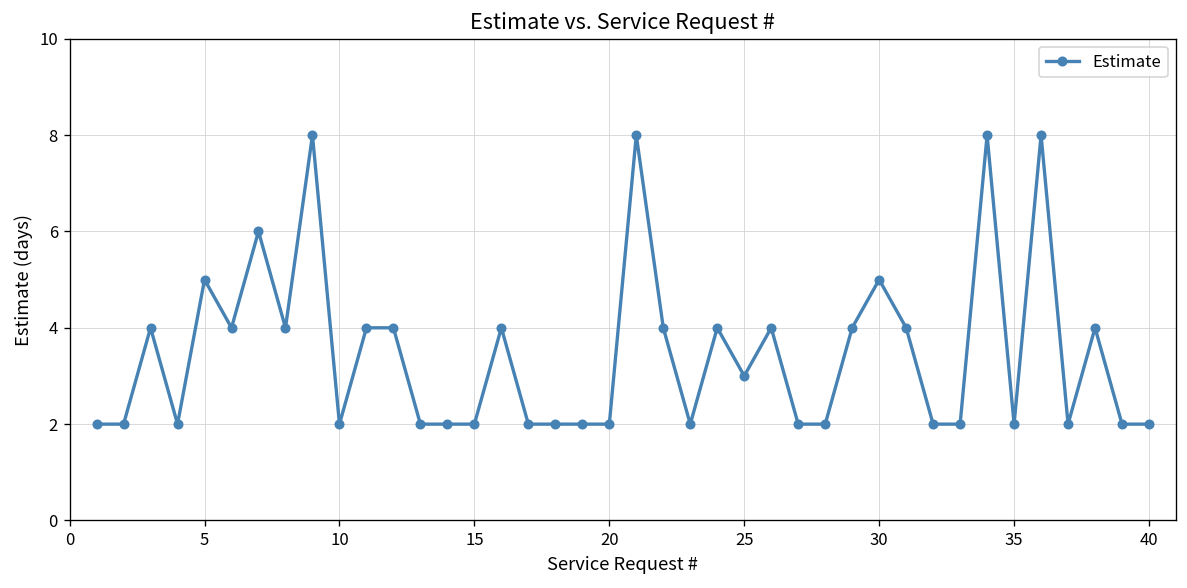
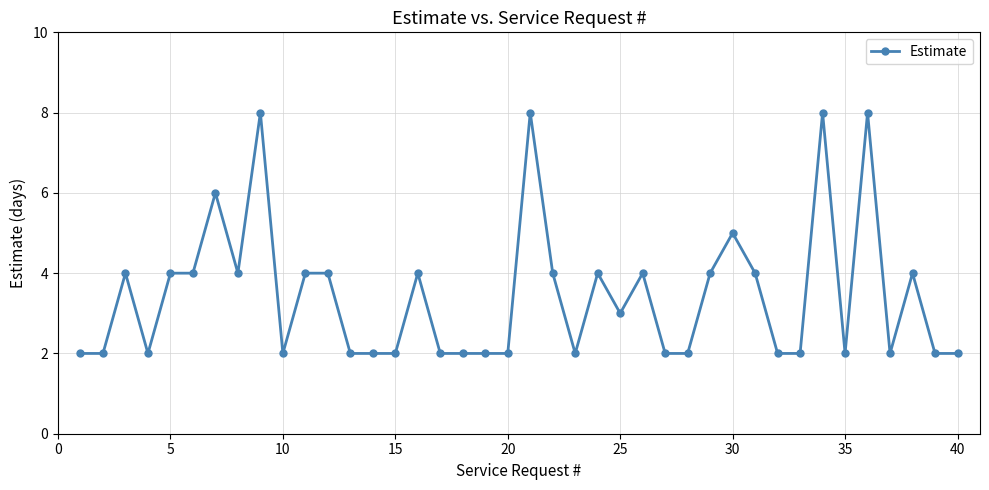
5: 5 -> 4
